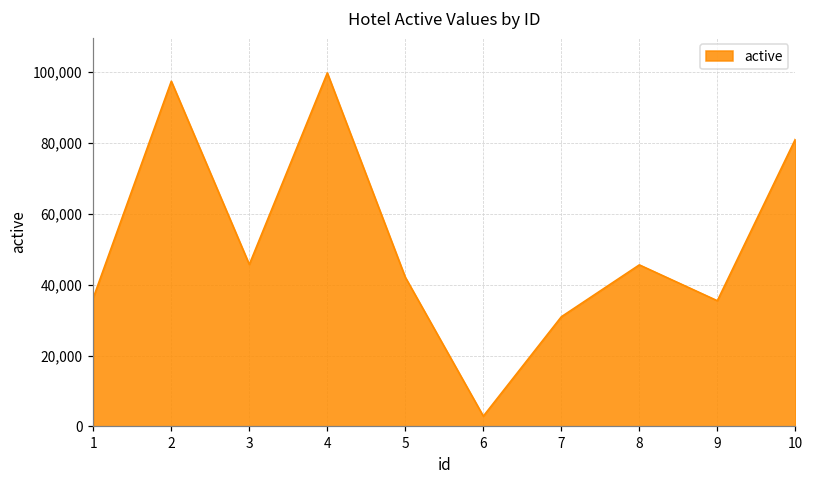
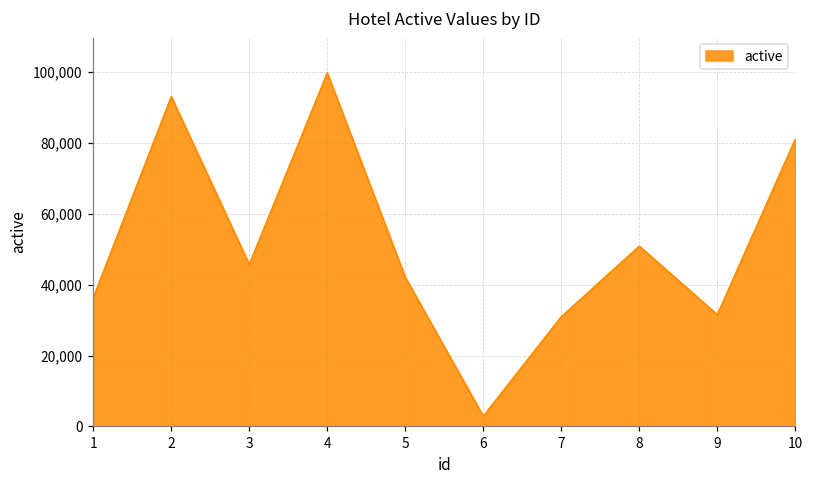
2: 97,000 -> 93,000
8: 46,000 -> 51,000
9: 35,000 -> 32,000
